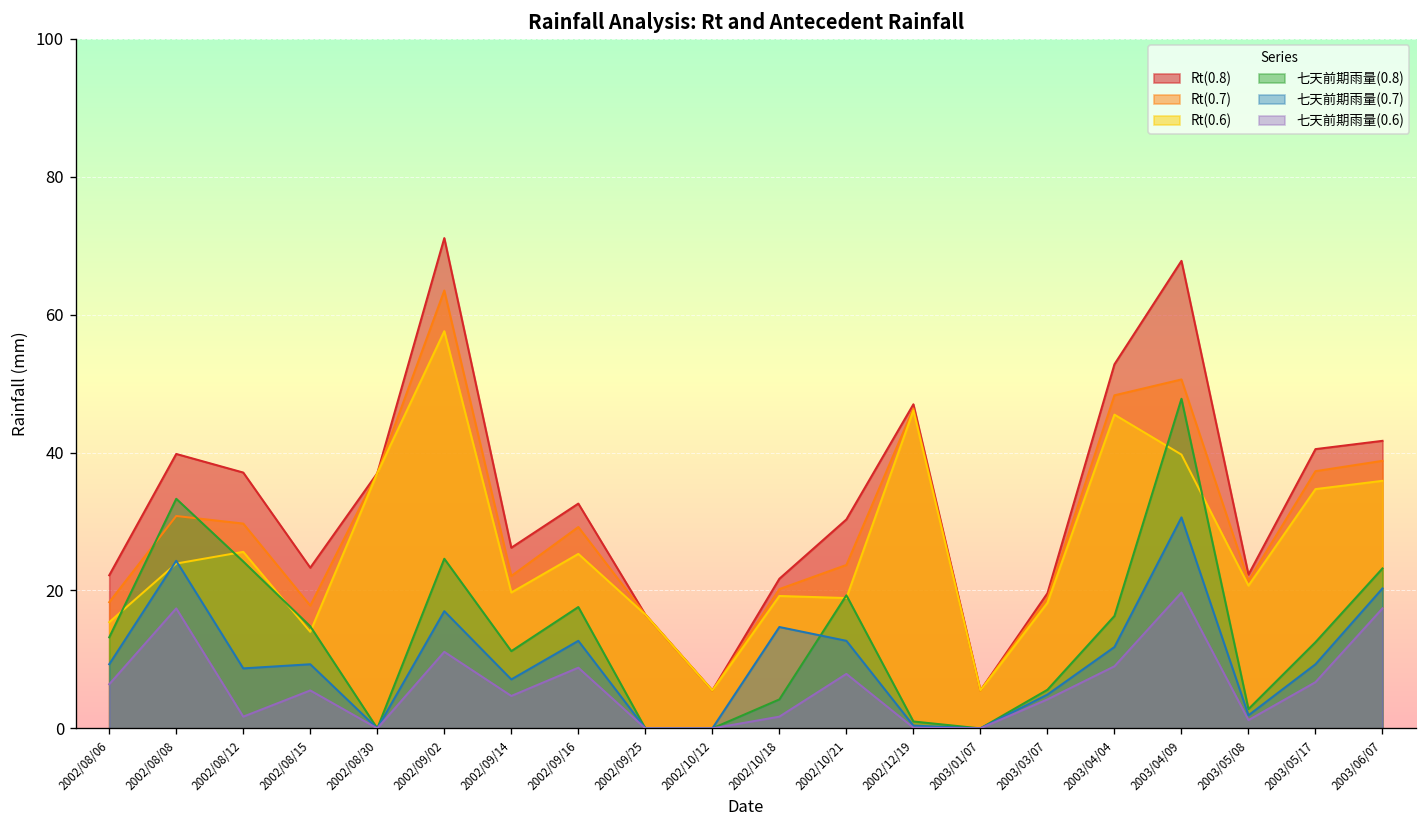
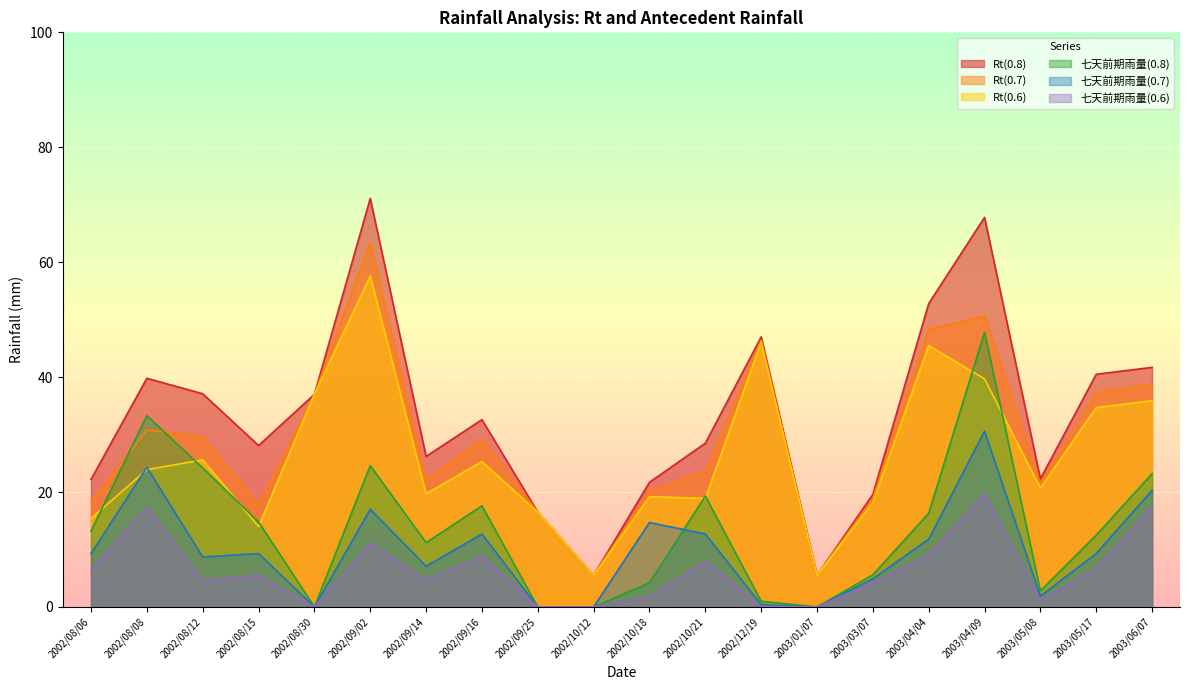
七天前期雨量(0.6), 2002/08/12: 2 -> 5
Rt(0.8), 2002/08/15: 23 -> 28
Rt(0.8), 2002/10/21: 30 -> 29
